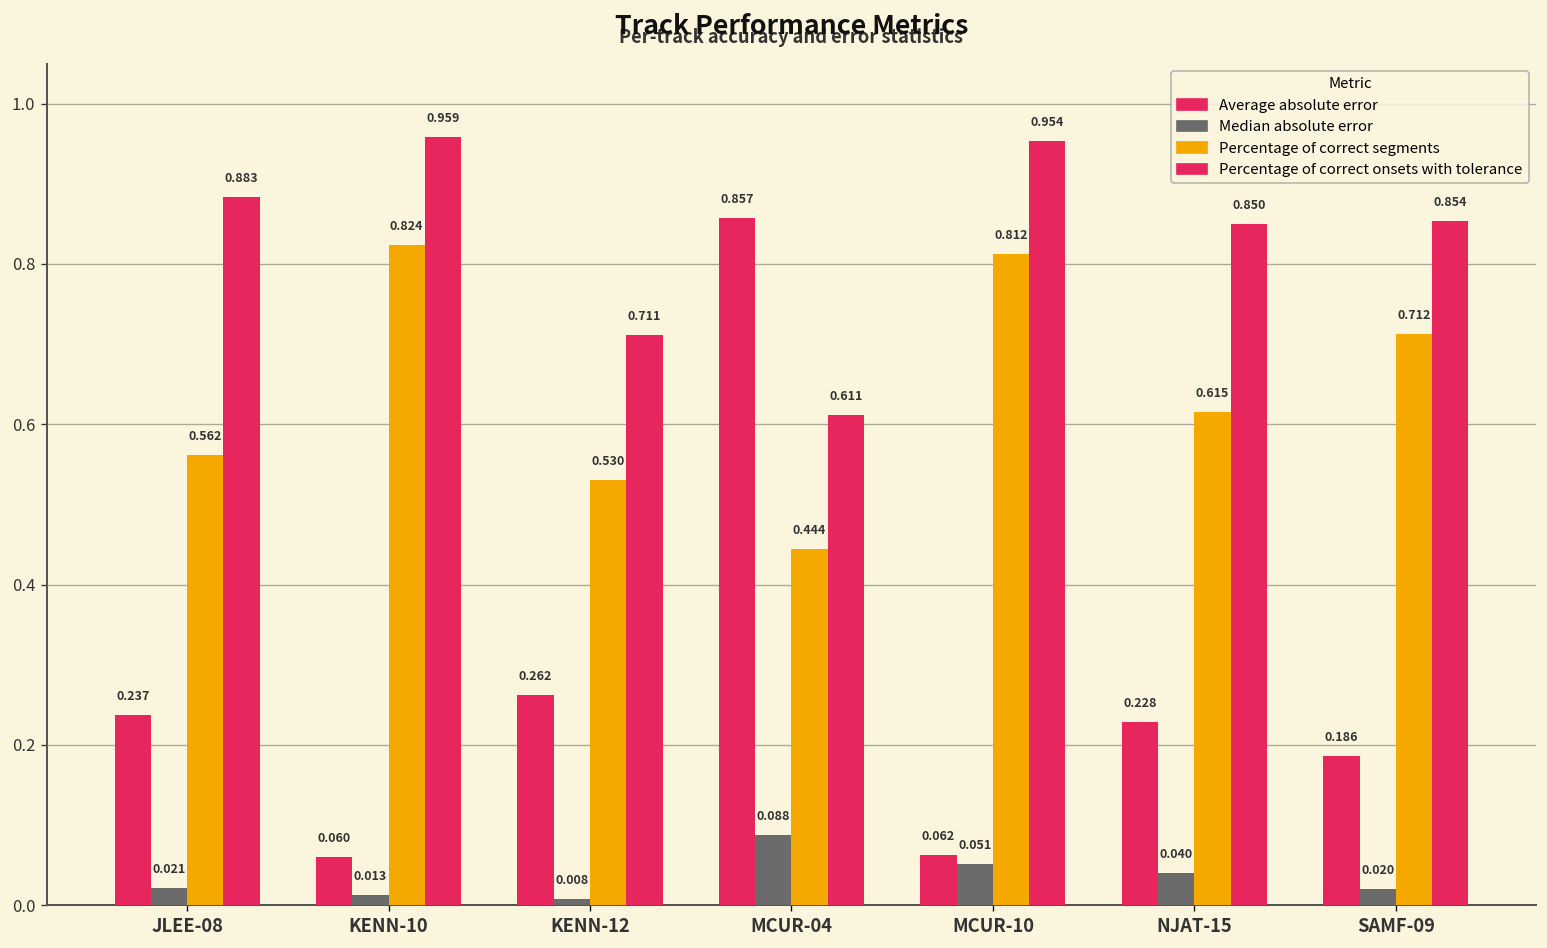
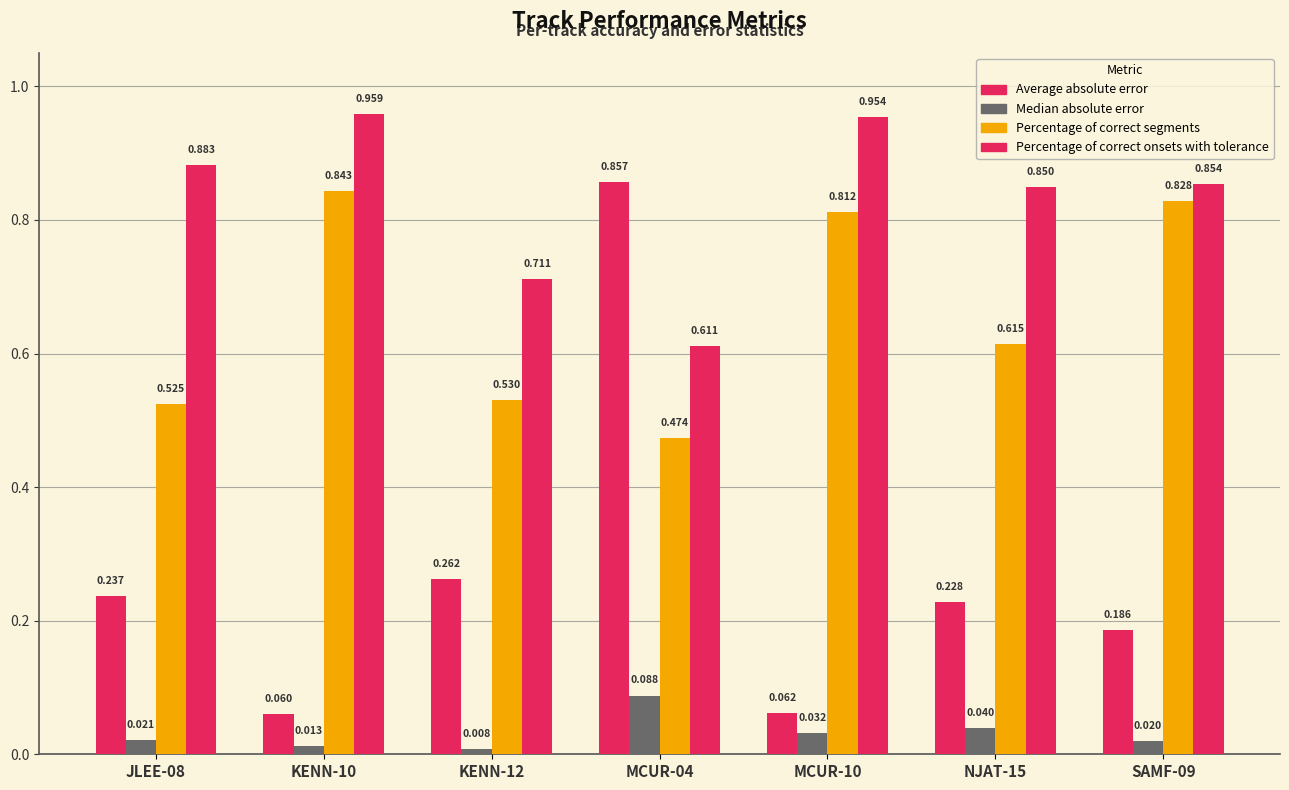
Percentage of correct segments, JLEE-08: 0.562 -> 0.525
Percentage of correct segments, KENN-10: 0.824 -> 0.843
Percentage of correct segments, MCUR-04: 0.444 -> 0.474
Median absolute error, MCUR-10: 0.051 -> 0.032
Percentage of correct segments, SAMF-09: 0.712 -> 0.828
